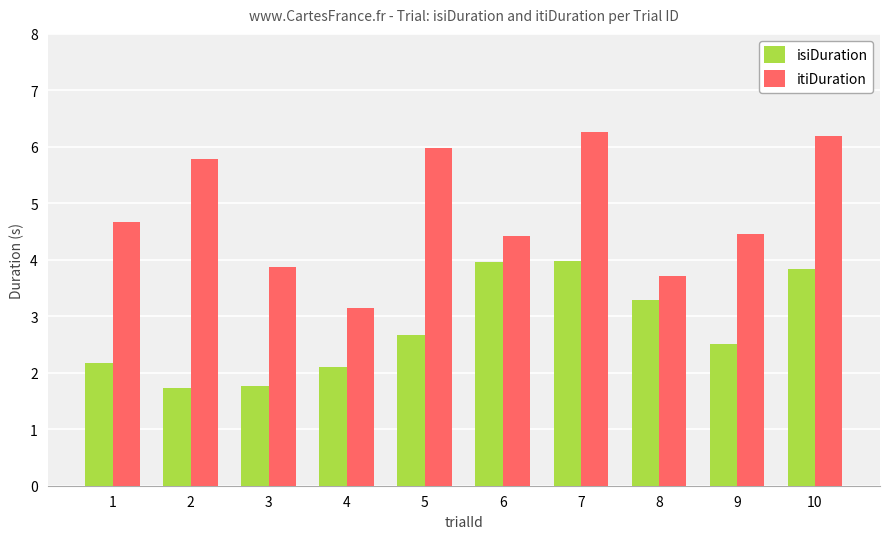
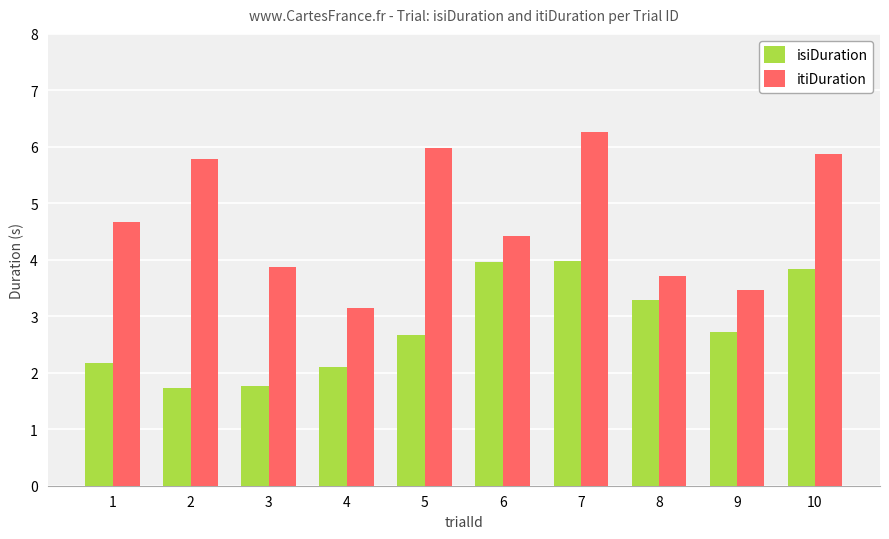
isiDuration, 9: 2.5 -> 2.7
itiDuration, 9: 4.5 -> 3.5
itiDuration, 10: 6.2 -> 5.9
